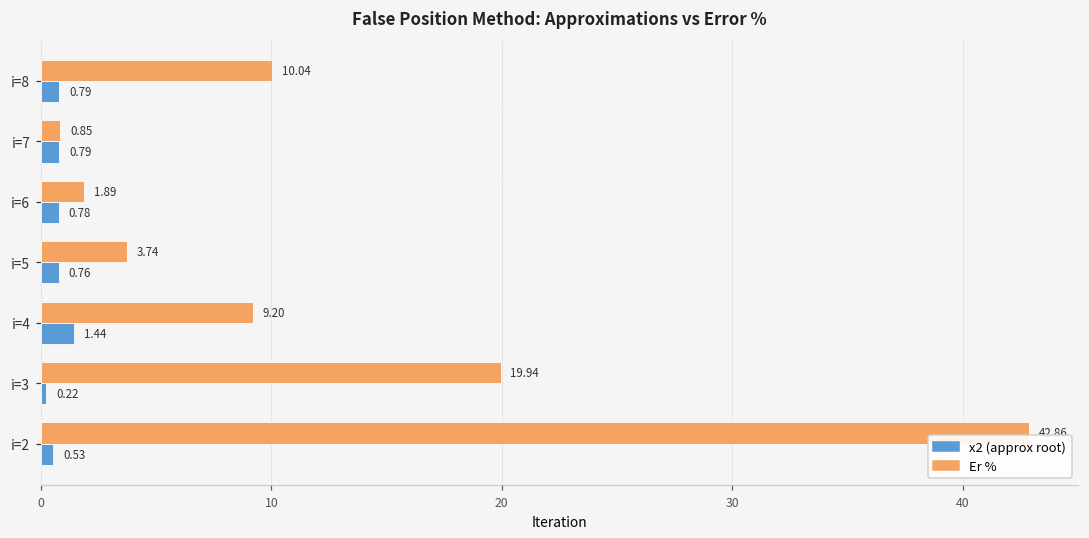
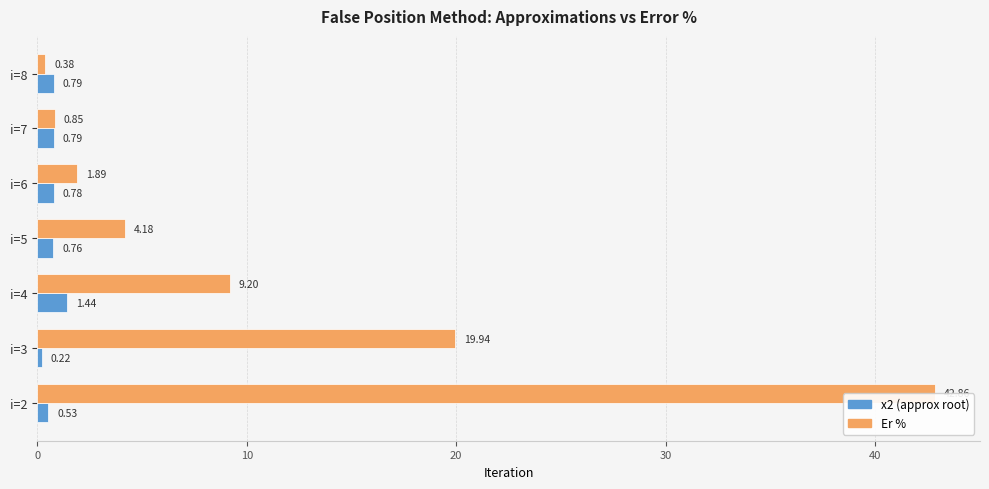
Er %, i=8: 10.04 -> 0.38
Er %, i=5: 3.74 -> 4.18
